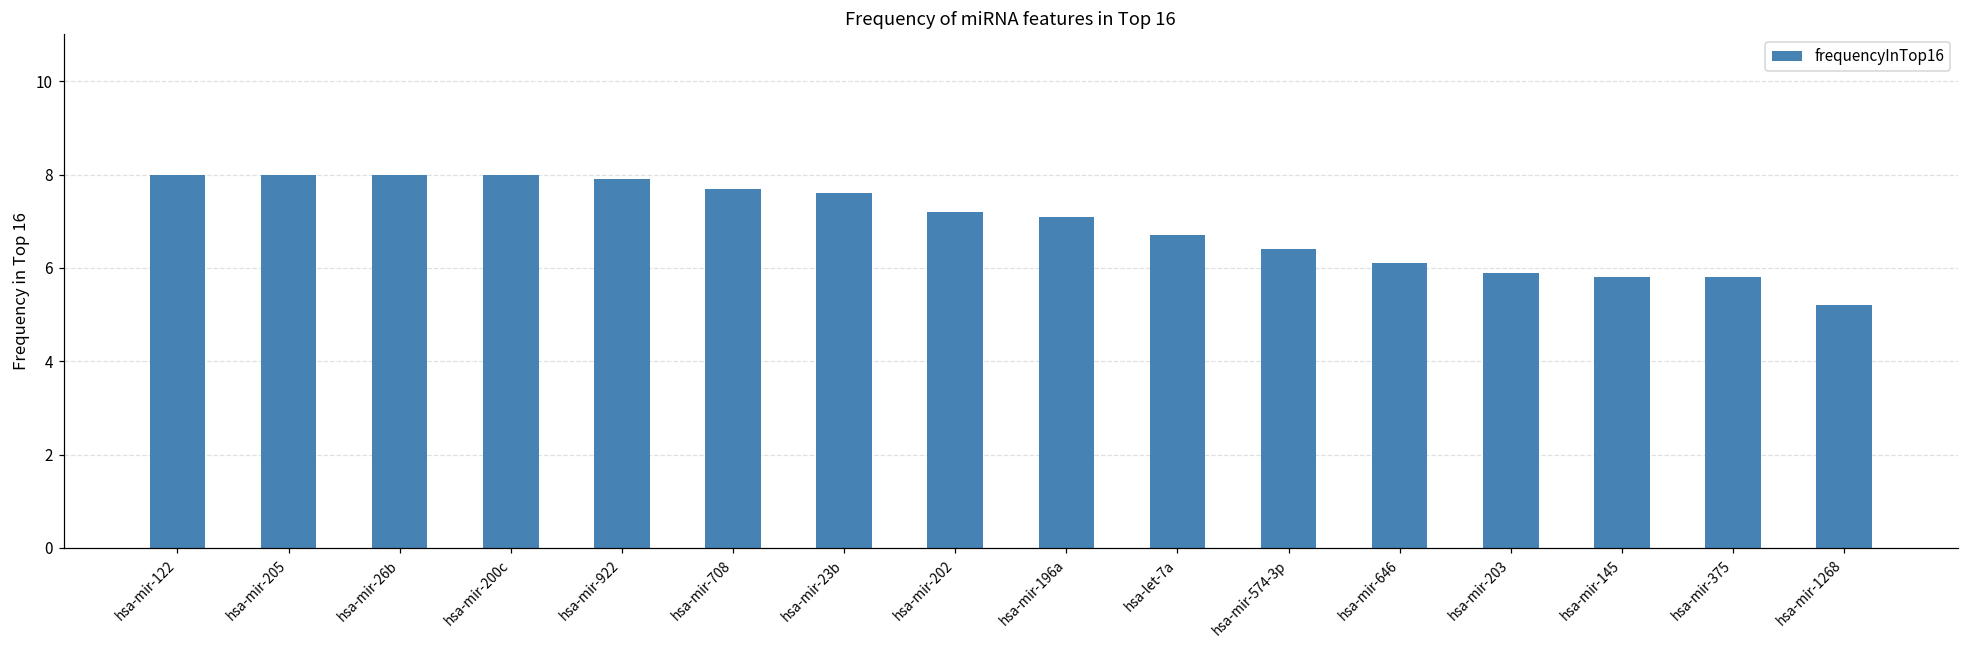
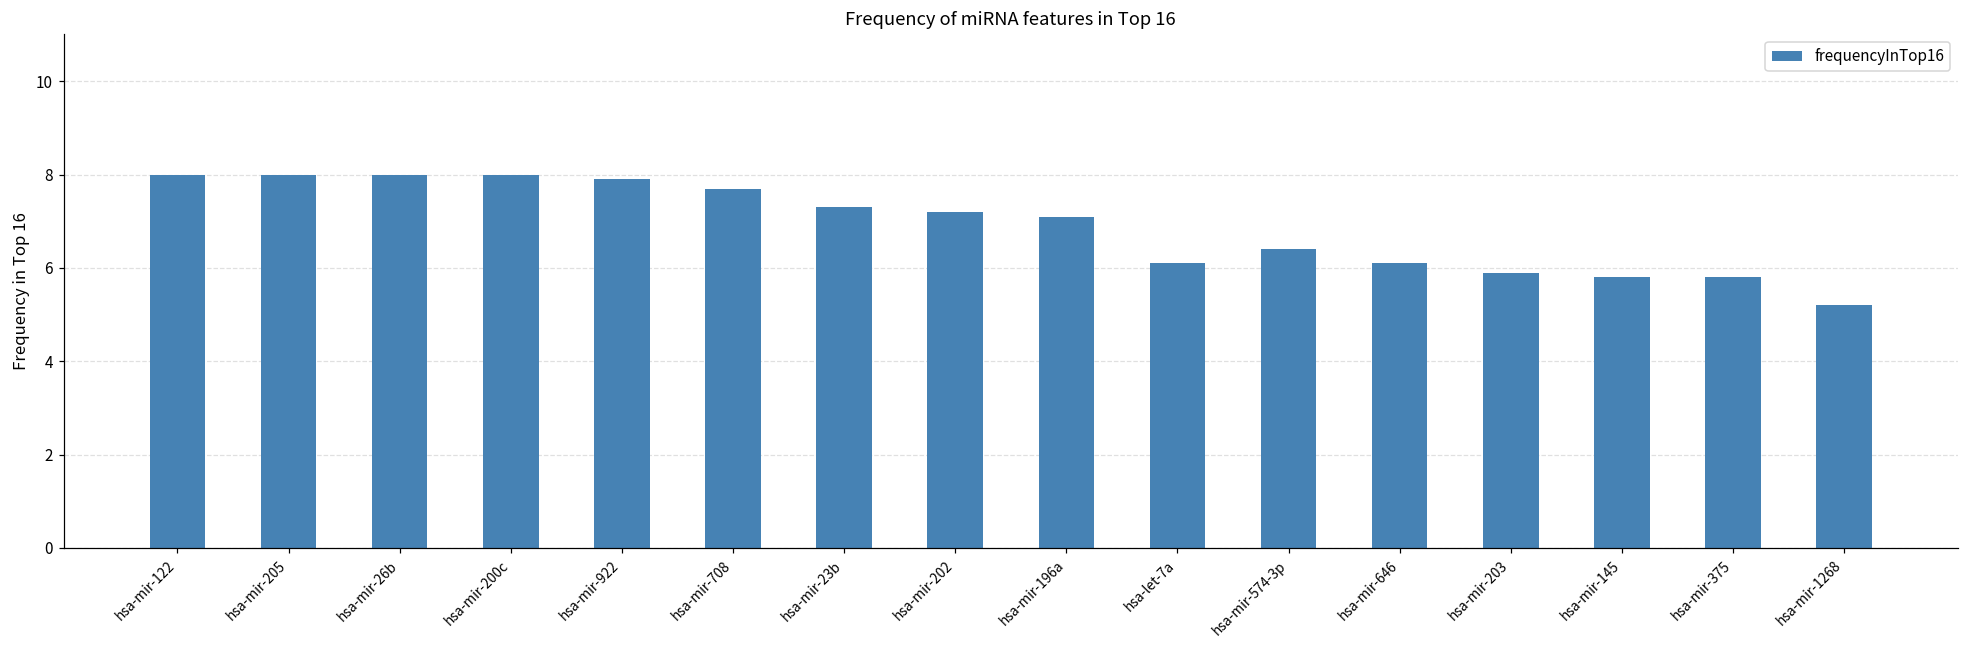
hsa-mir-23b: 7.6 -> 7.3
hsa-let-7a: 6.7 -> 6.1
